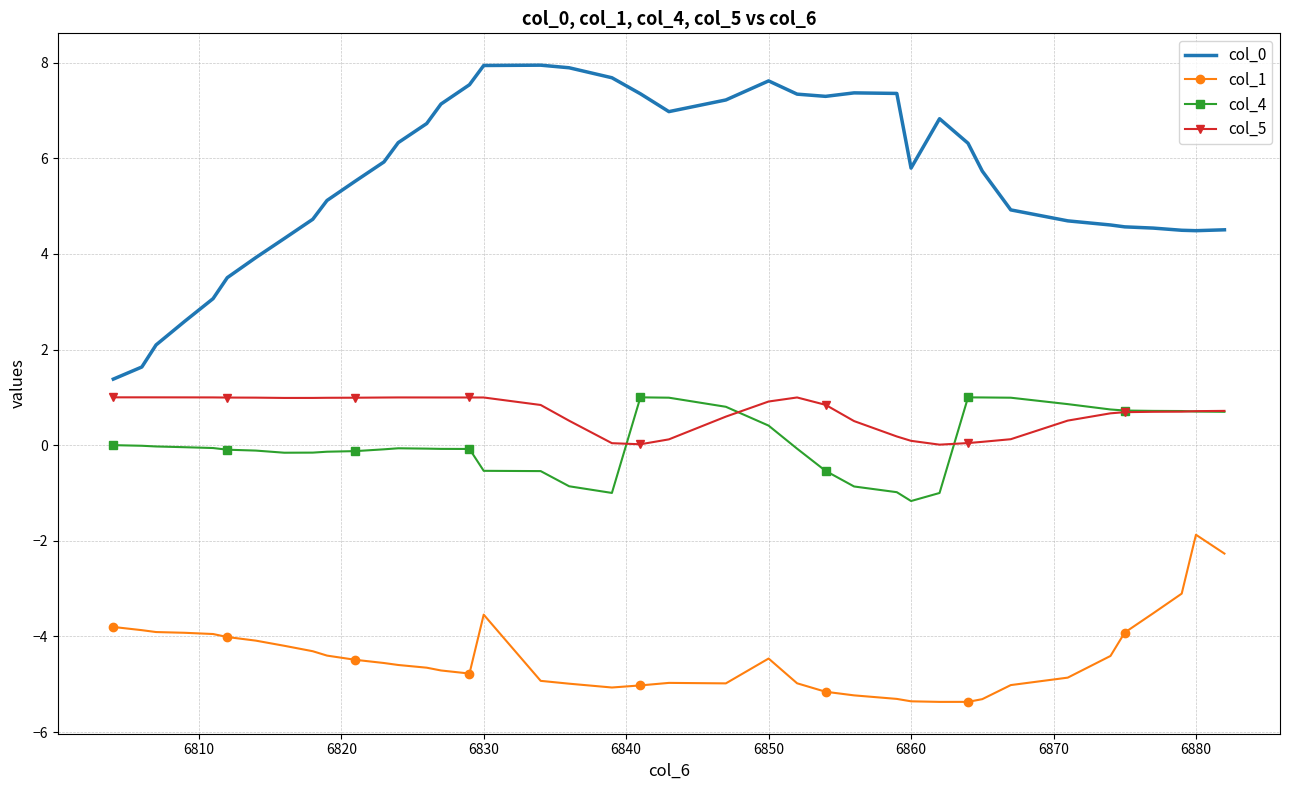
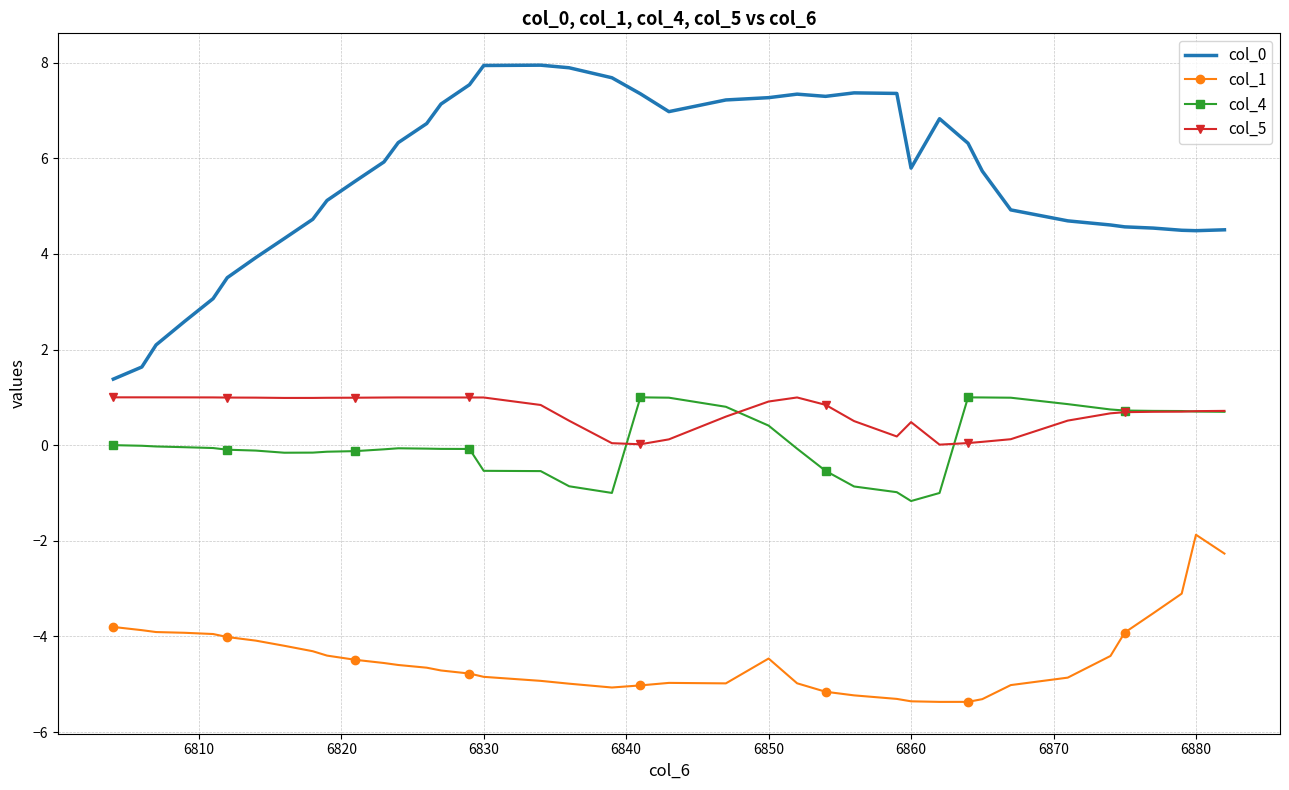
col_1, 6830: -3.5 -> -4.8
col_0, 6850: 7.6 -> 7.3
col_5, 6860: 0.1 -> 0.5
